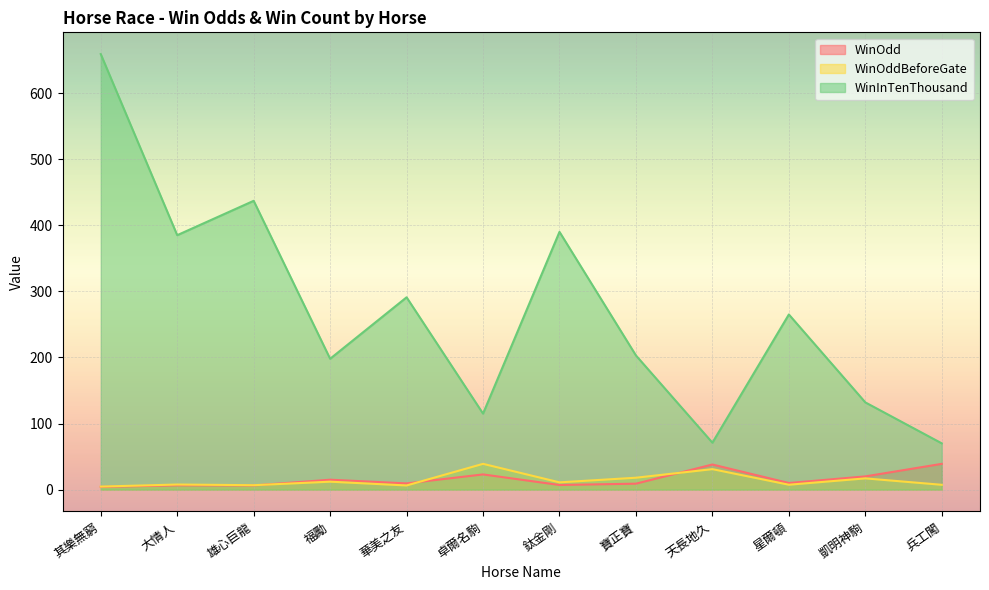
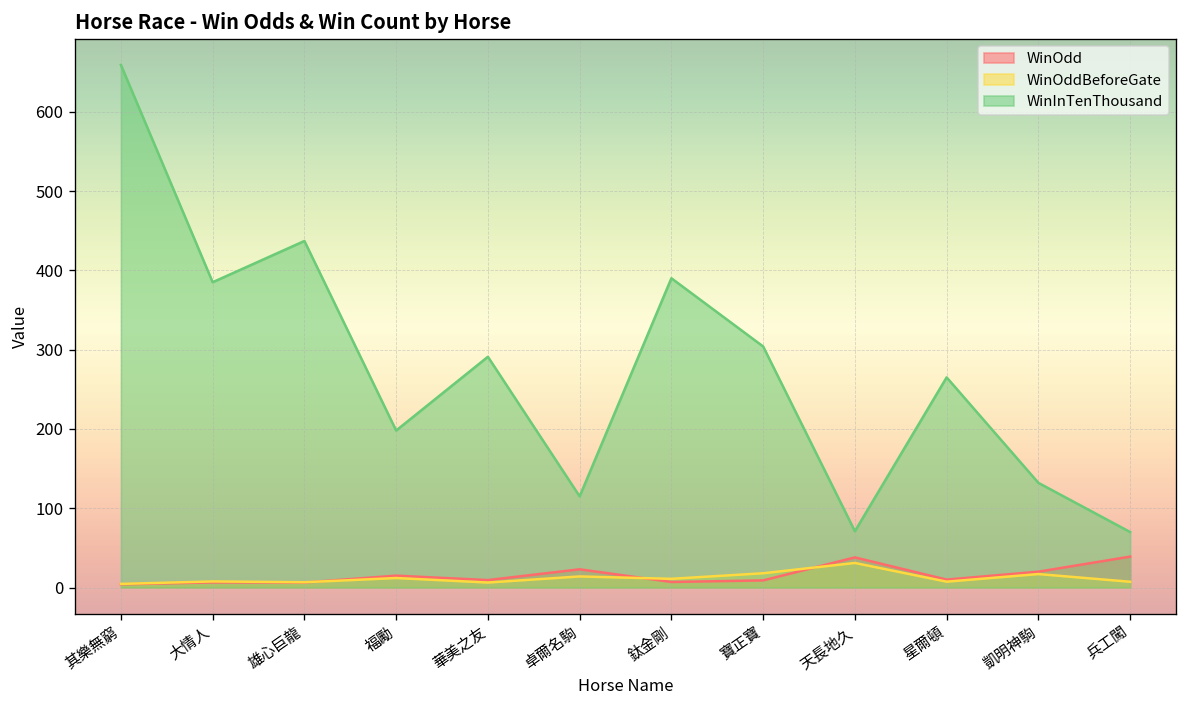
WinOddBeforeGate, 卓爾名駒: 40 -> 10
WinInTenThousand, 寶正寶: 200 -> 300
